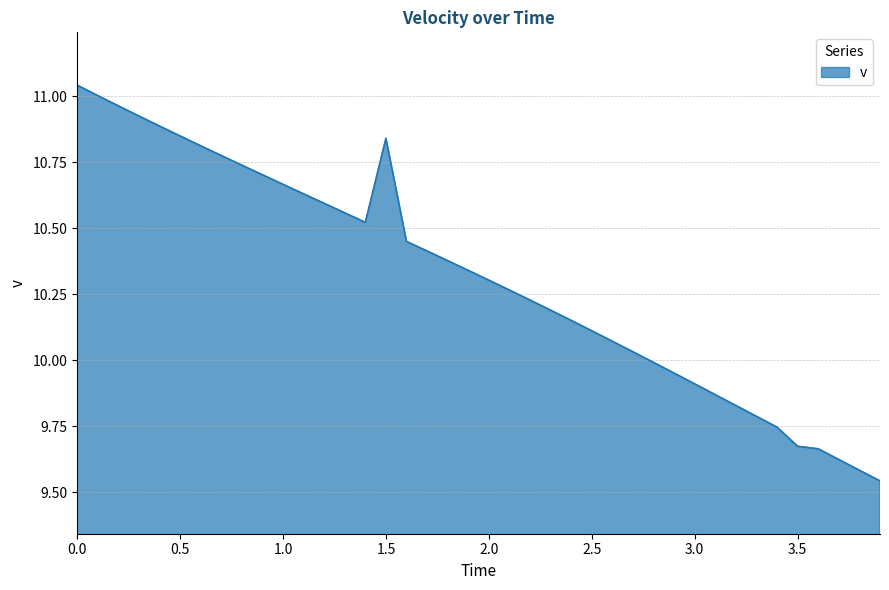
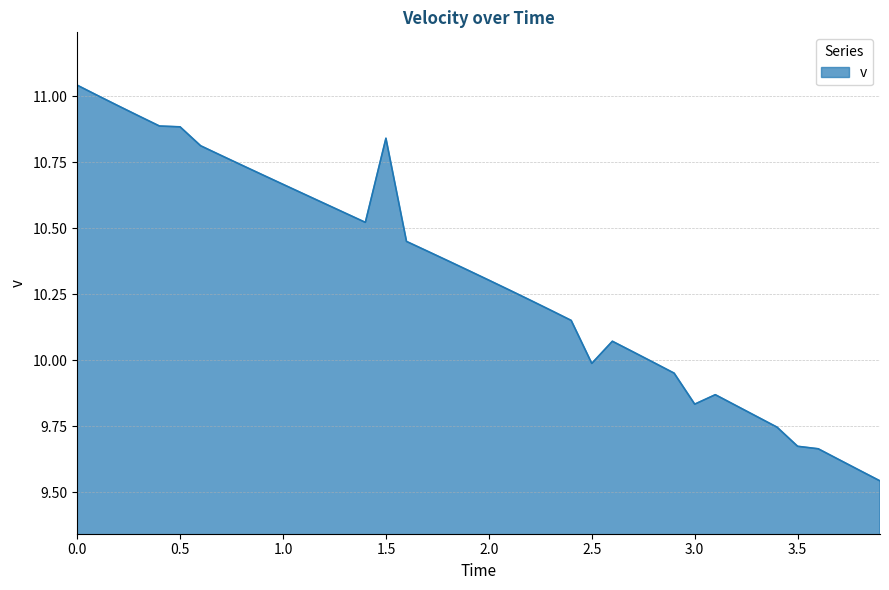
0.5: 10.85 -> 10.88
2.5: 10.11 -> 9.99
3.0: 9.91 -> 9.83
